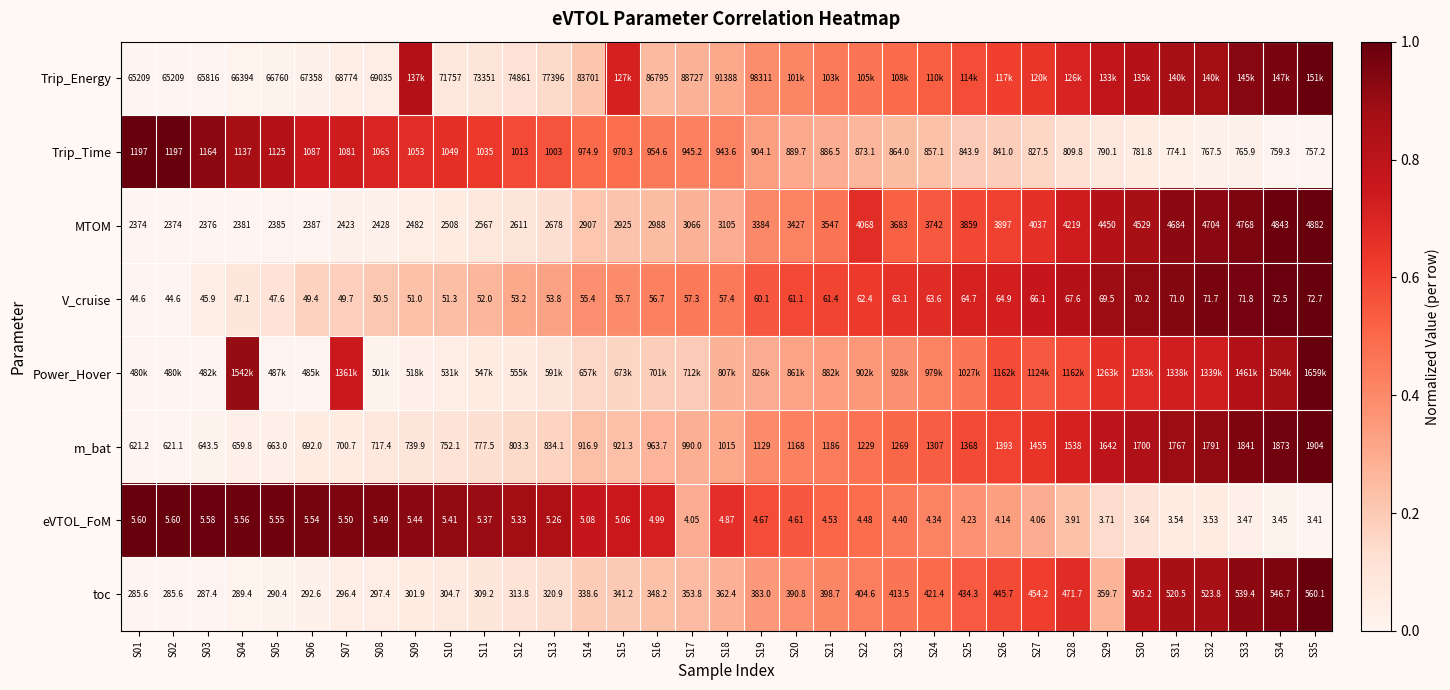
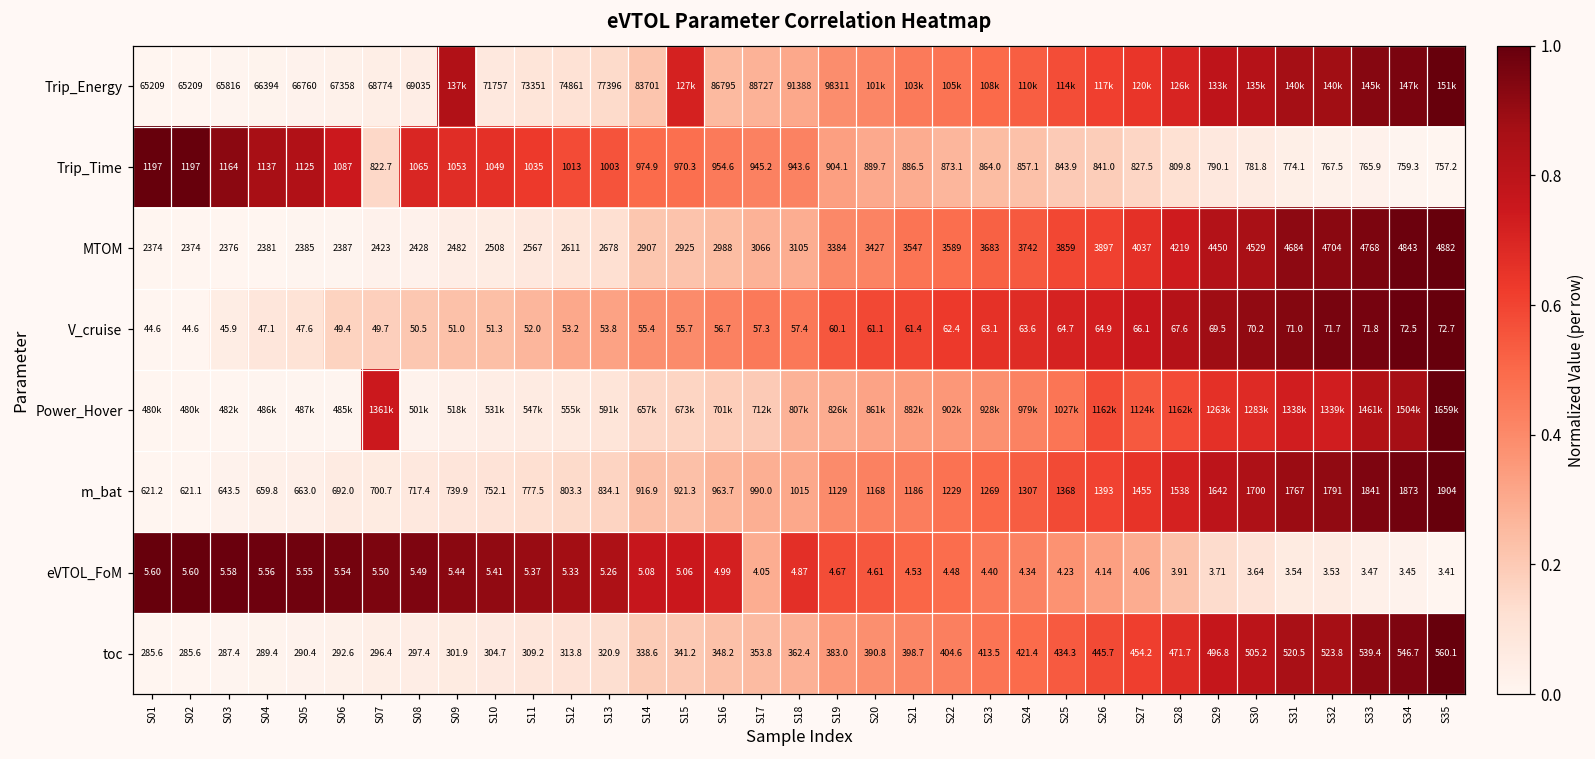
Trip_Time, S07: 1081 -> 822.7
MTOM, S22: 4068 -> 3589
Power_Hover, S04: 1542k -> 486k
toc, S29: 359.7 -> 496.8
